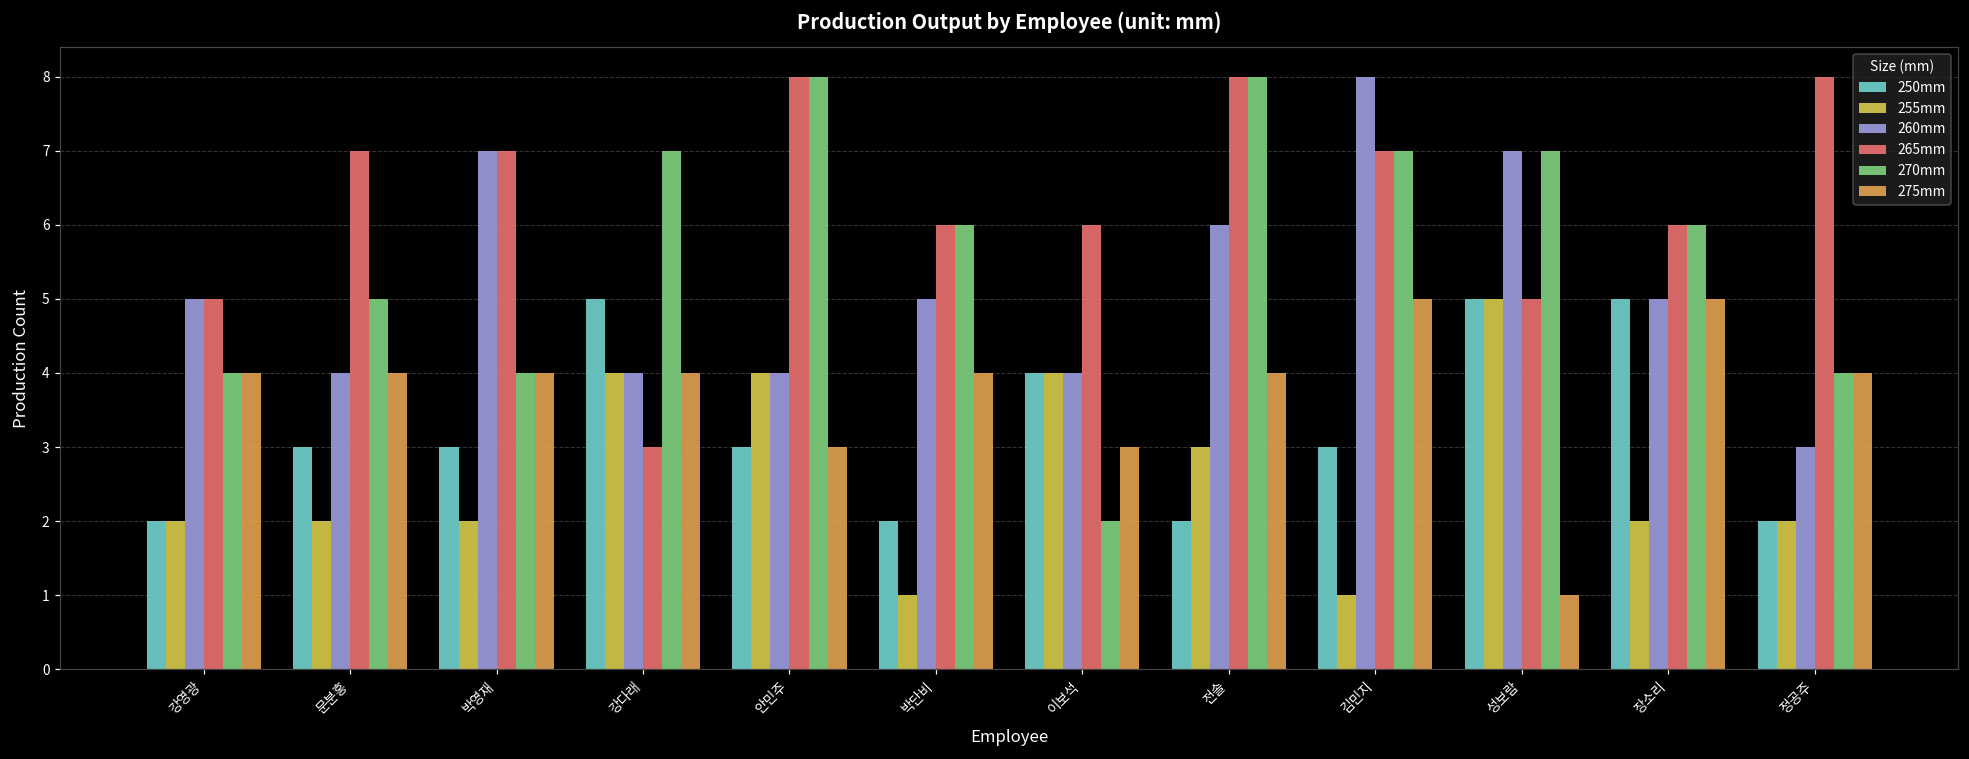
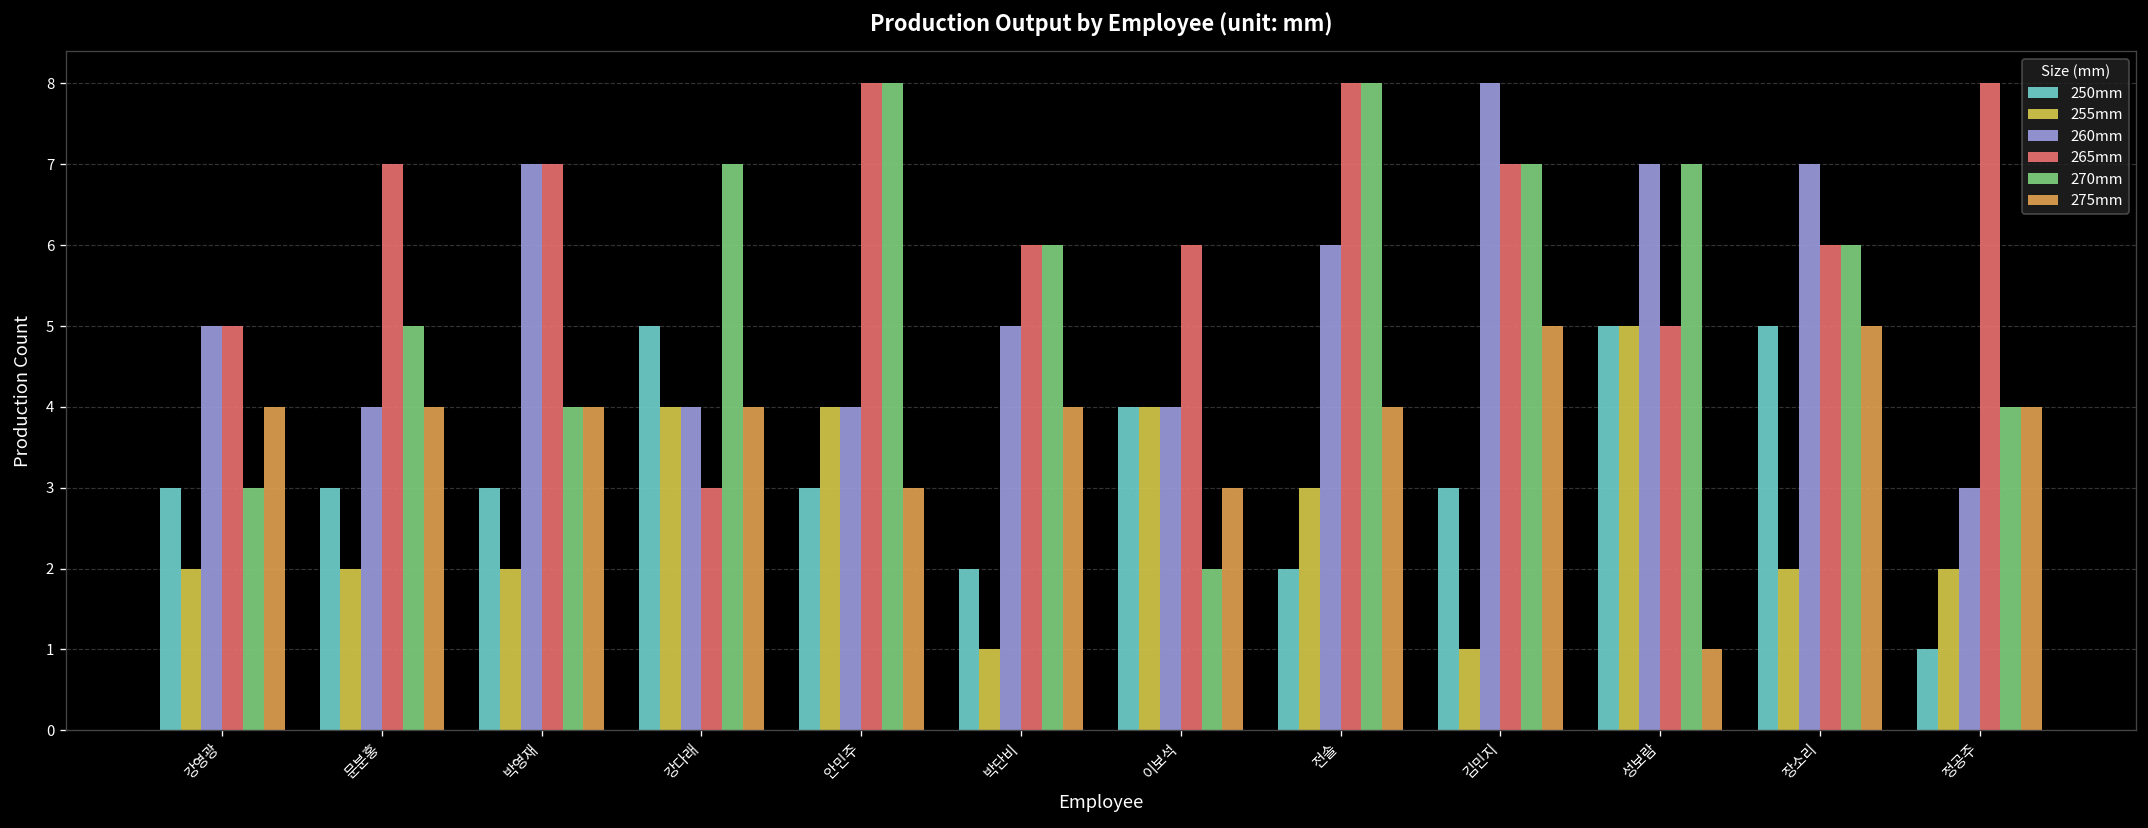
250mm, 강영광: 2 -> 3
270mm, 강영광: 4 -> 3
260mm, 장소리: 5 -> 7
250mm, 정공주: 2 -> 1
